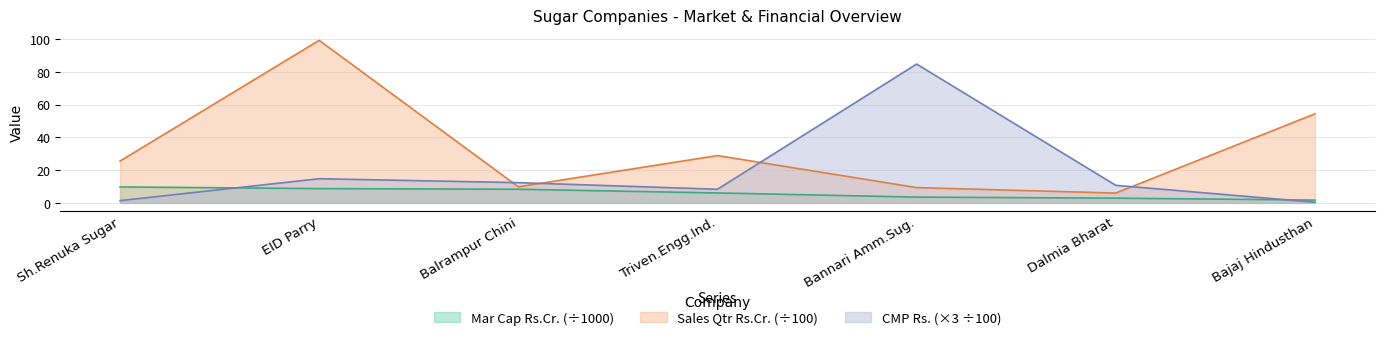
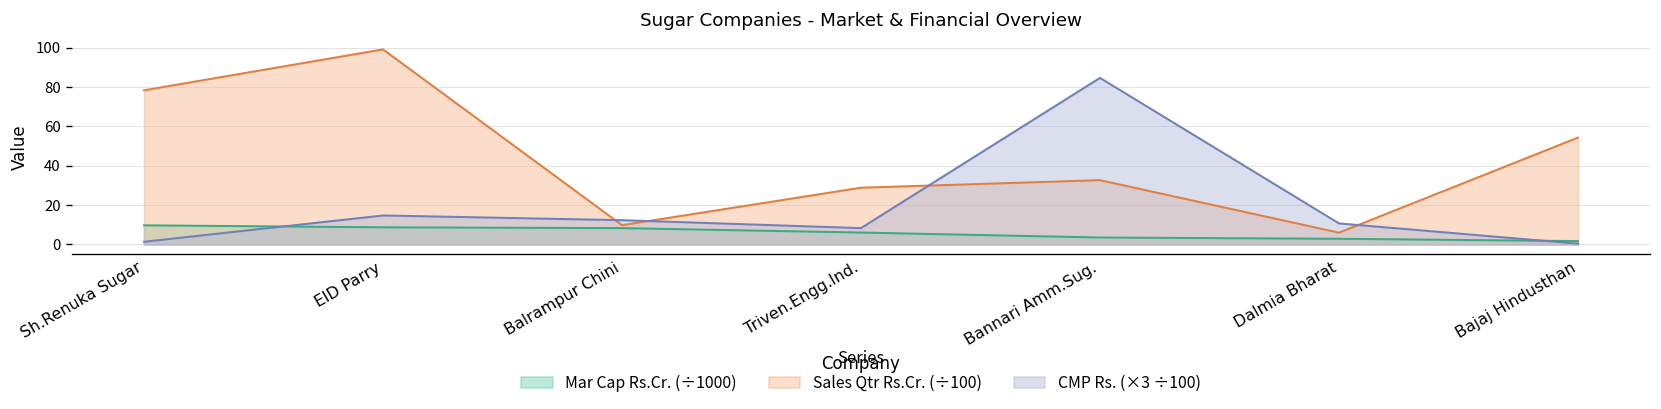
Sales Qtr Rs.Cr. (÷100), Sh.Renuka Sugar: 26 -> 78
Sales Qtr Rs.Cr. (÷100), Bannari Amm.Sug.: 9 -> 33
